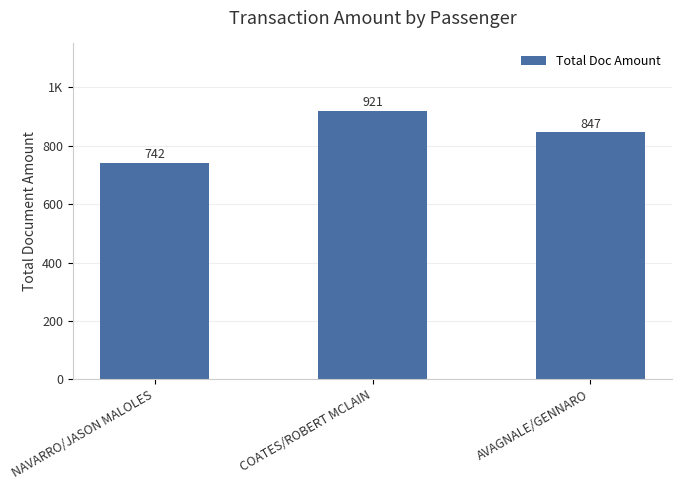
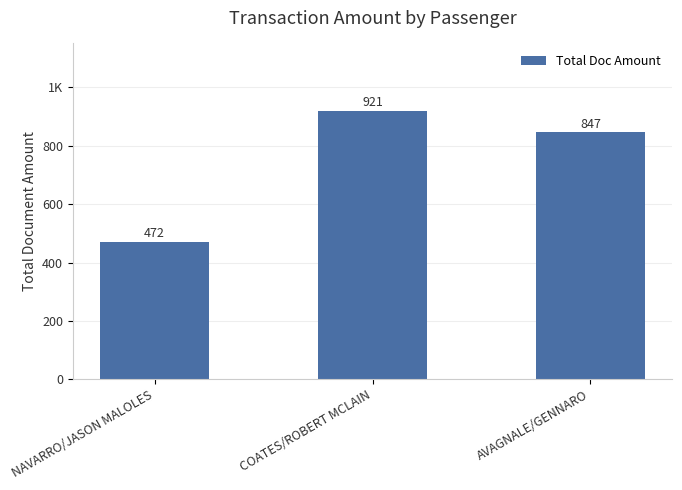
NAVARRO/JASON MALOLES: 742 -> 472
